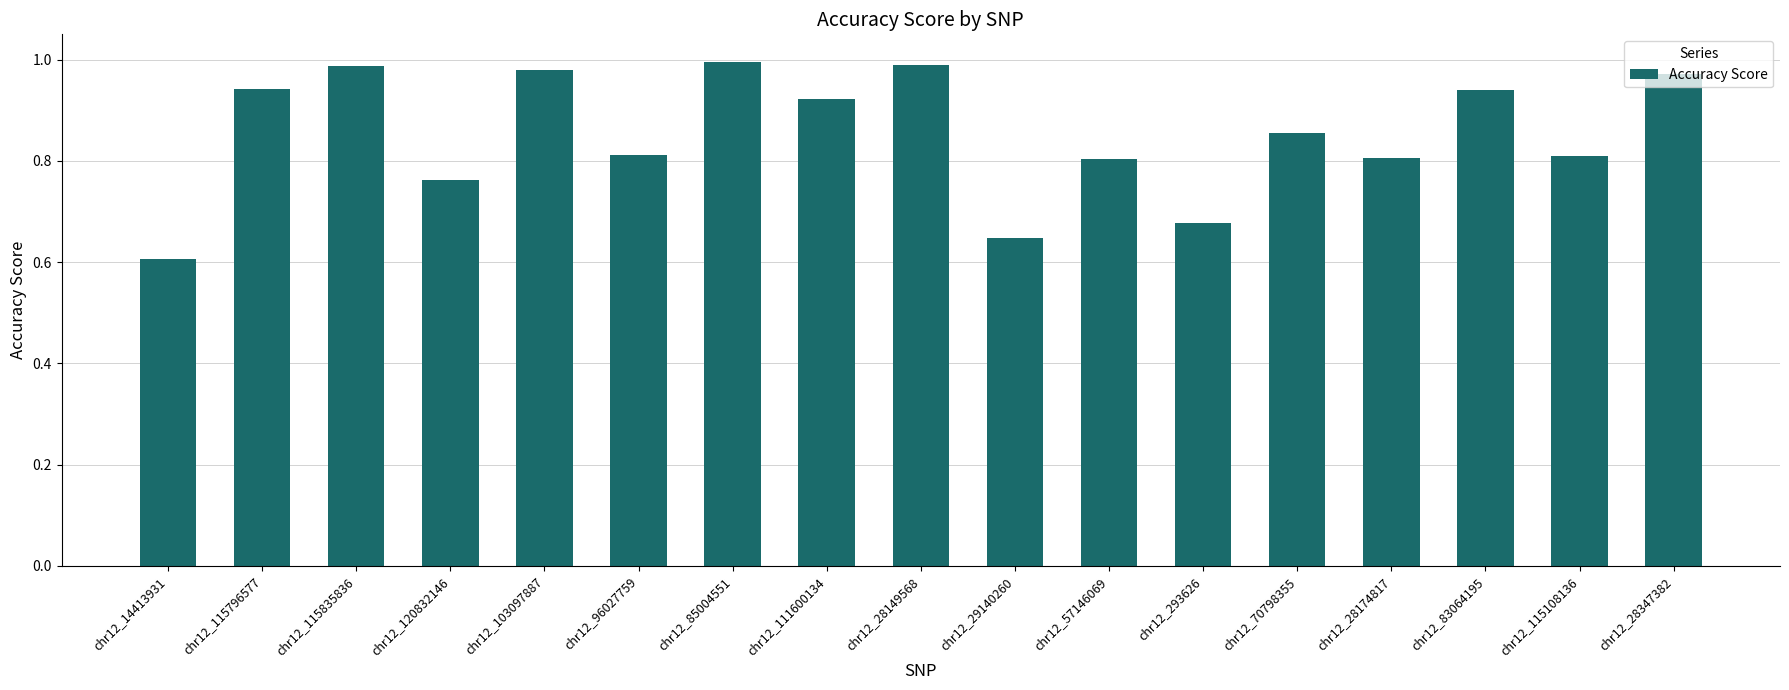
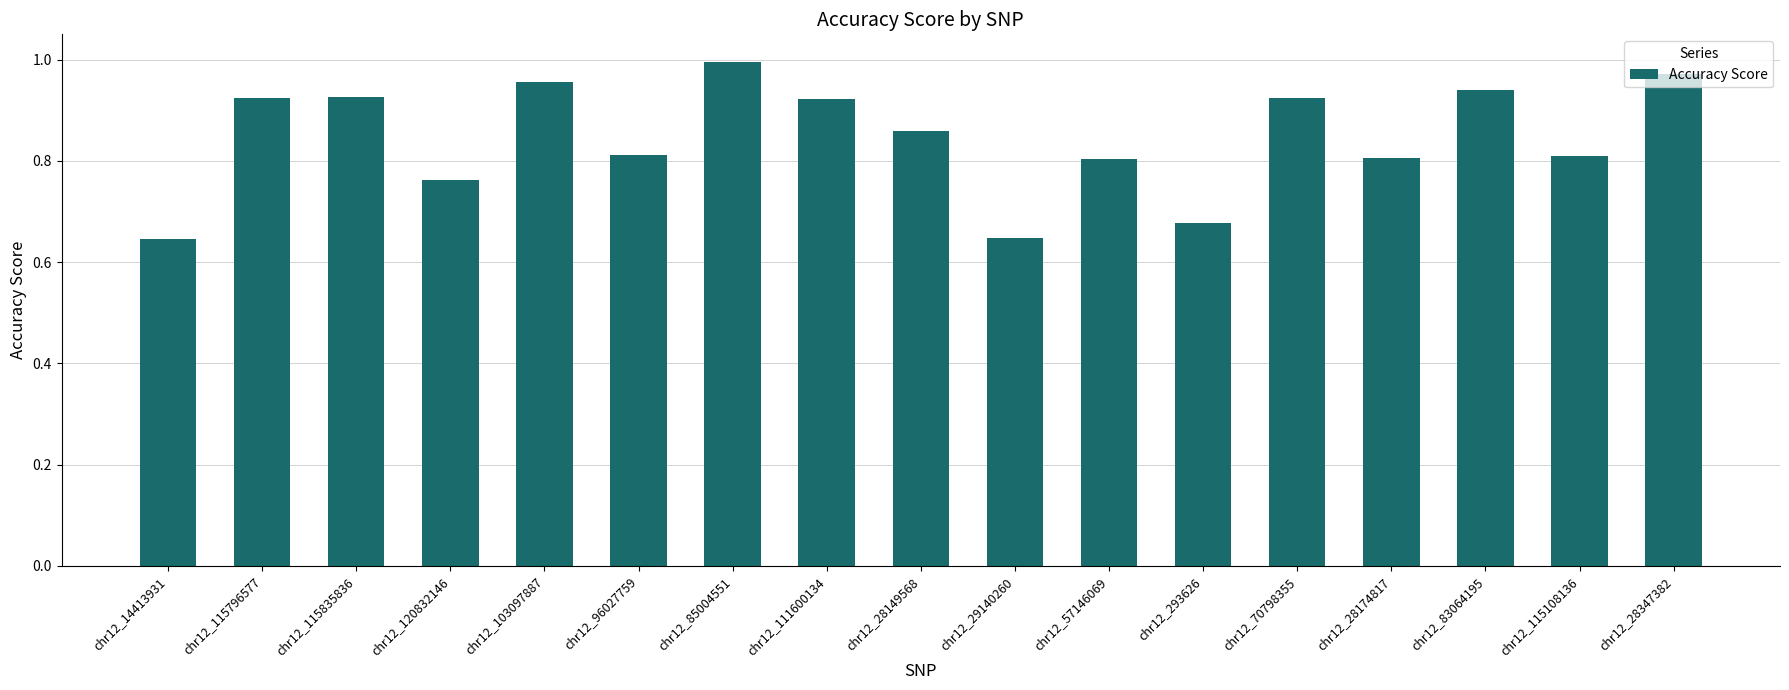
chr12_14413931: 0.61 -> 0.65
chr12_115796577: 0.94 -> 0.93
chr12_115835836: 0.99 -> 0.93
chr12_103097887: 0.98 -> 0.96
chr12_28149568: 0.99 -> 0.86
chr12_70798355: 0.86 -> 0.92
